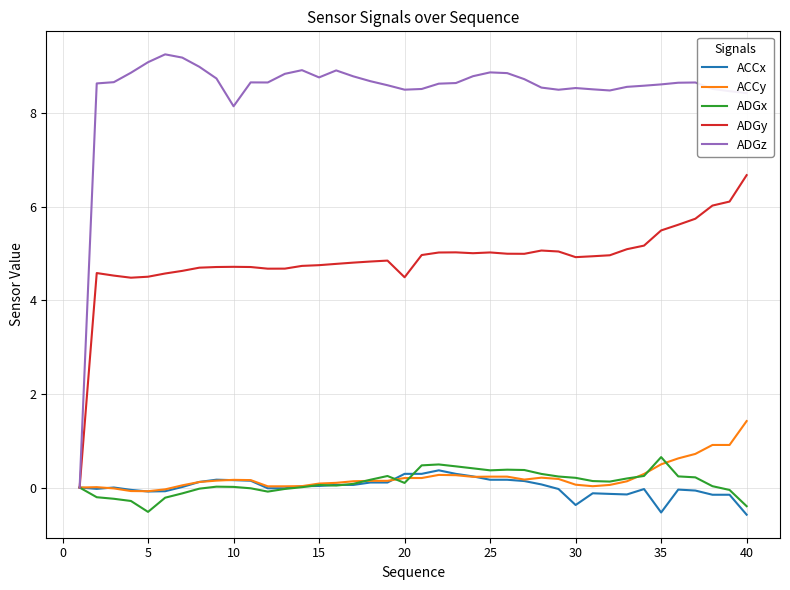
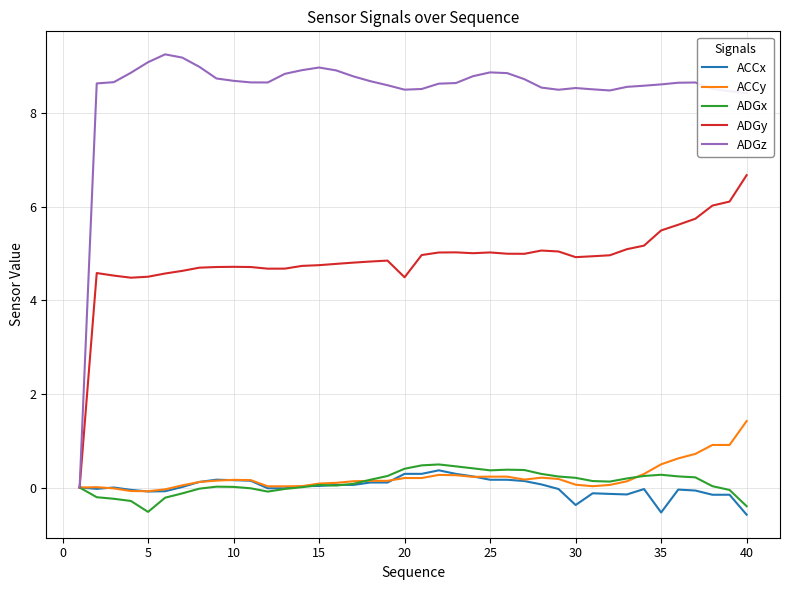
ADGz, 10: 8.1 -> 8.7
ADGz, 15: 8.8 -> 9.0
ADGx, 20: 0.1 -> 0.4
ADGx, 35: 0.7 -> 0.3
